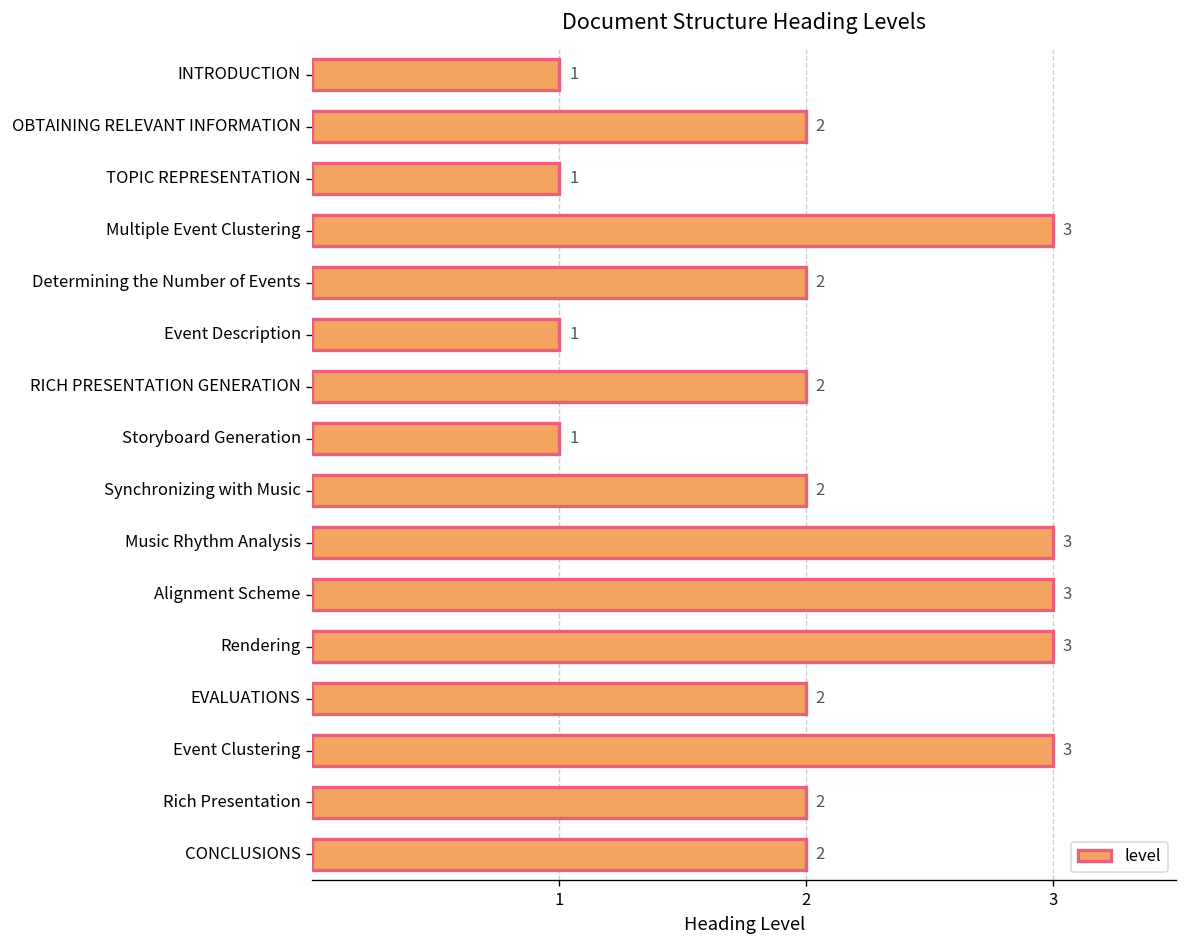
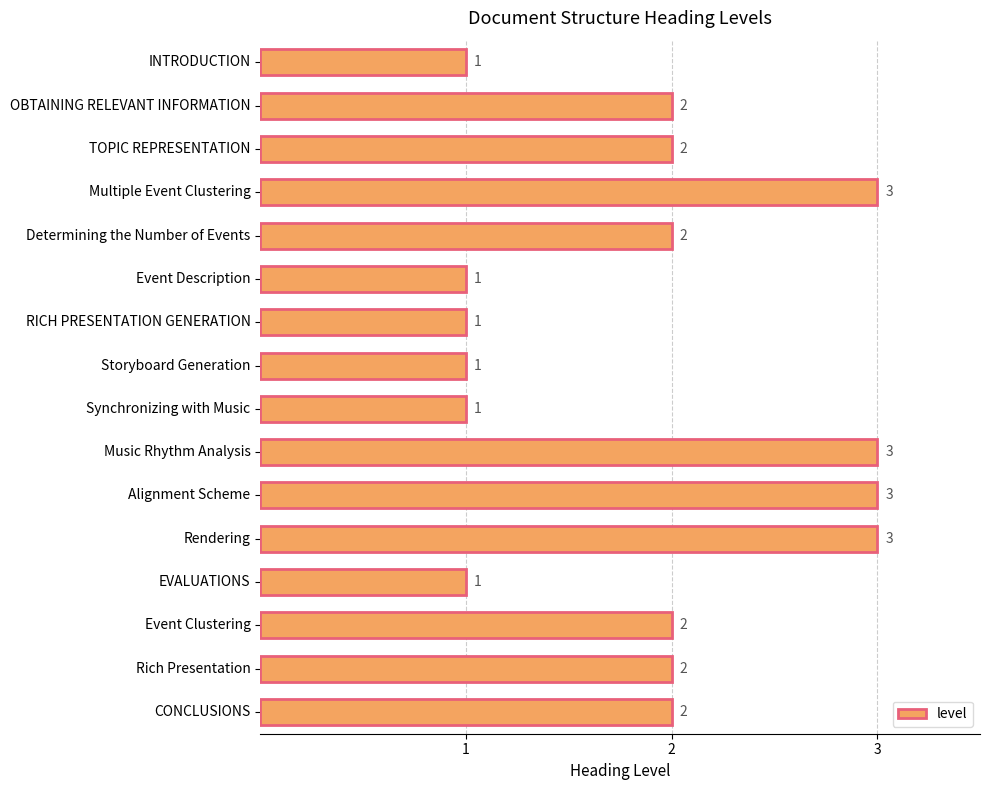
TOPIC REPRESENTATION: 1 -> 2
RICH PRESENTATION GENERATION: 2 -> 1
Synchronizing with Music: 2 -> 1
EVALUATIONS: 2 -> 1
Event Clustering: 3 -> 2
